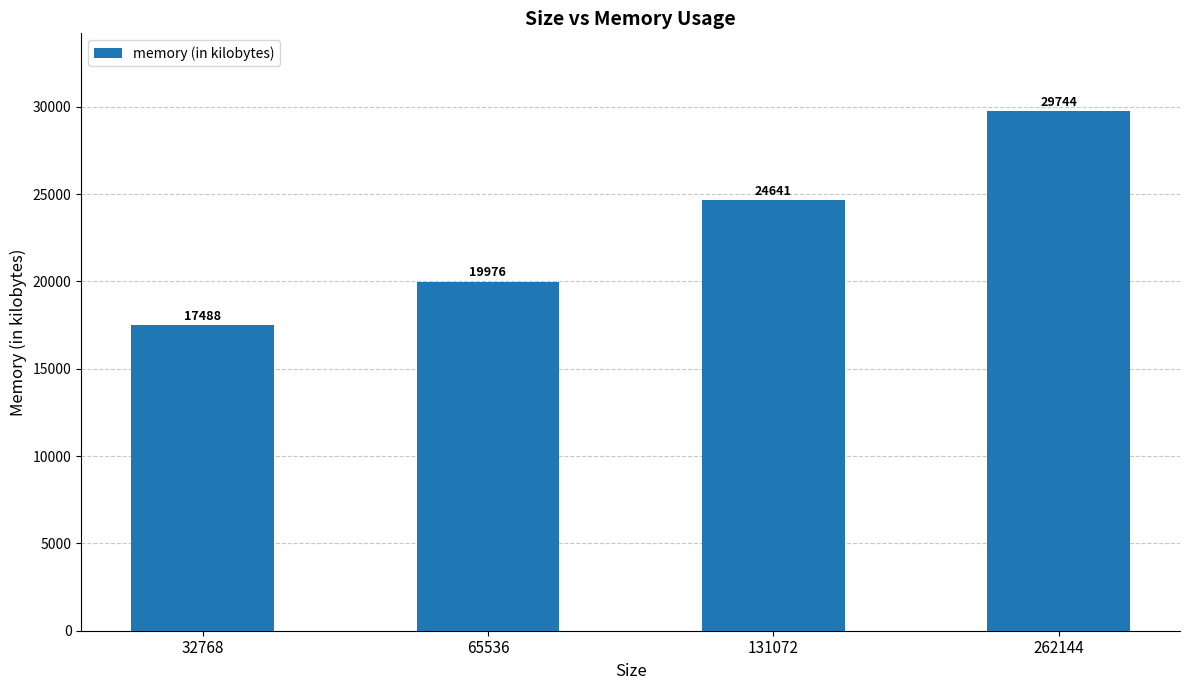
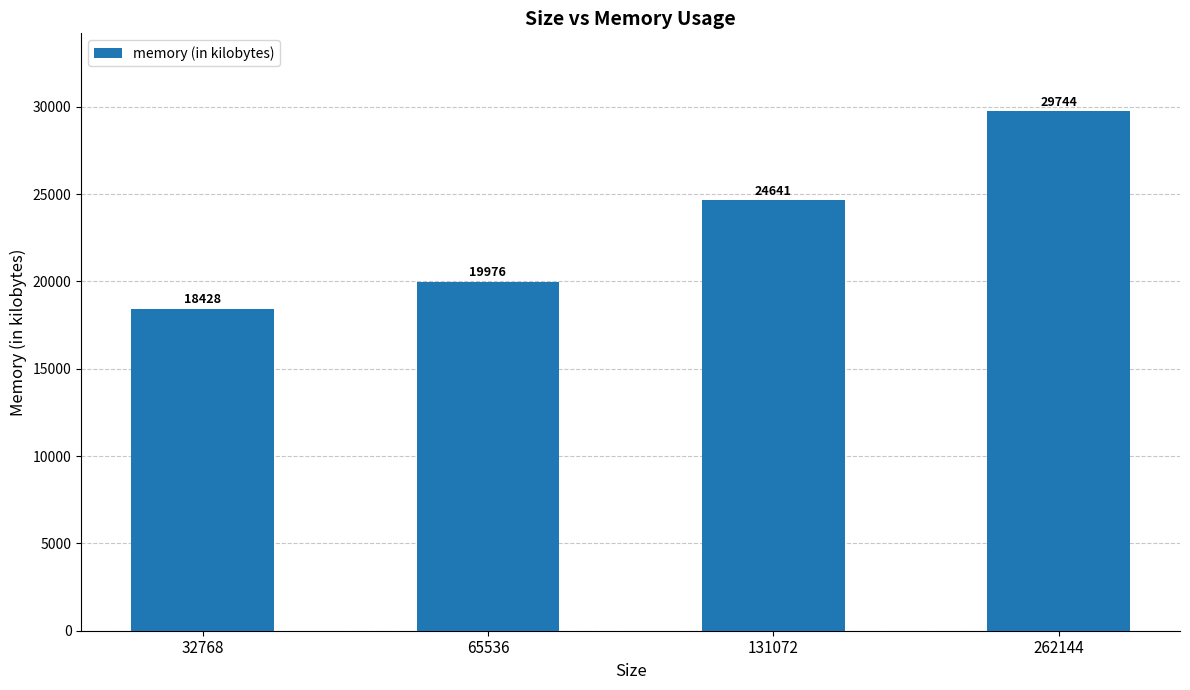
32768: 17488 -> 18428
